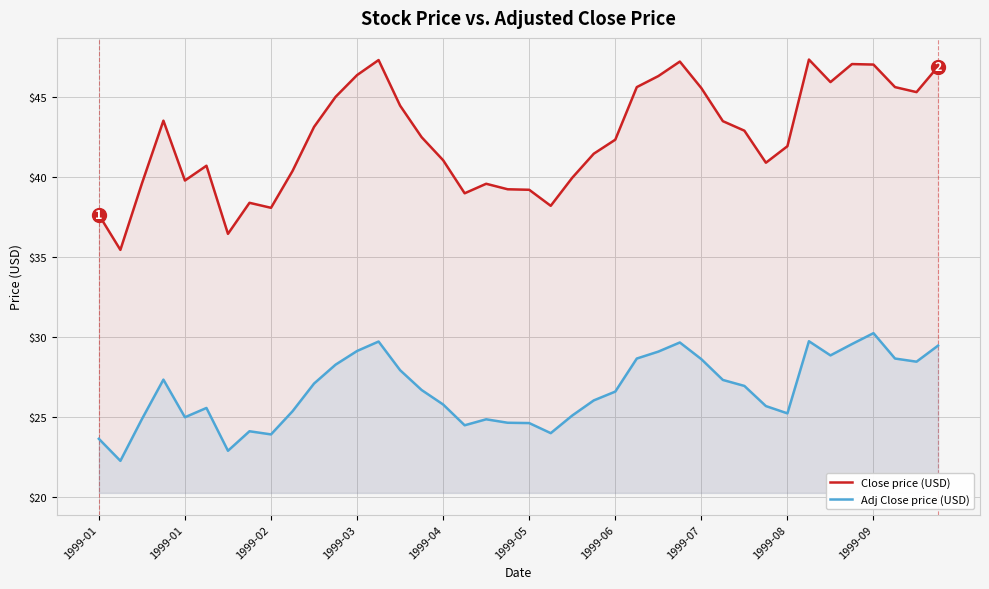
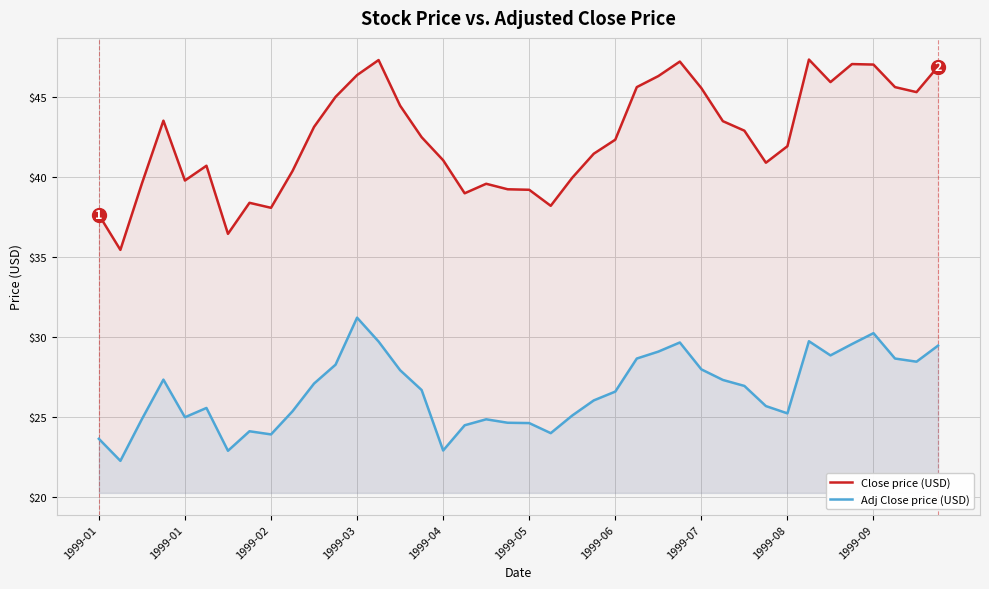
Adj Close price (USD), 1999-03: $29.1 -> $31.2
Adj Close price (USD), 1999-04: $25.8 -> $22.9
Adj Close price (USD), 1999-07: $28.6 -> $28.0
